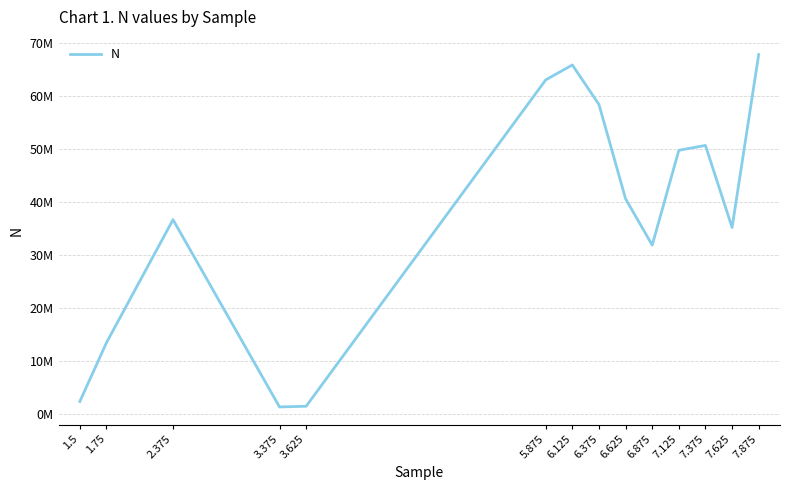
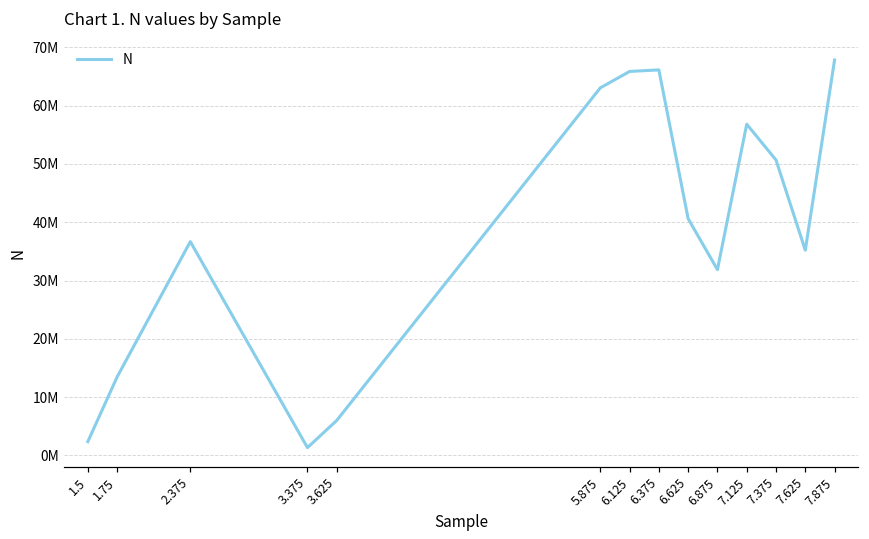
3.625: 1000000 -> 6000000
6.375: 58000000 -> 66000000
7.125: 50000000 -> 57000000
